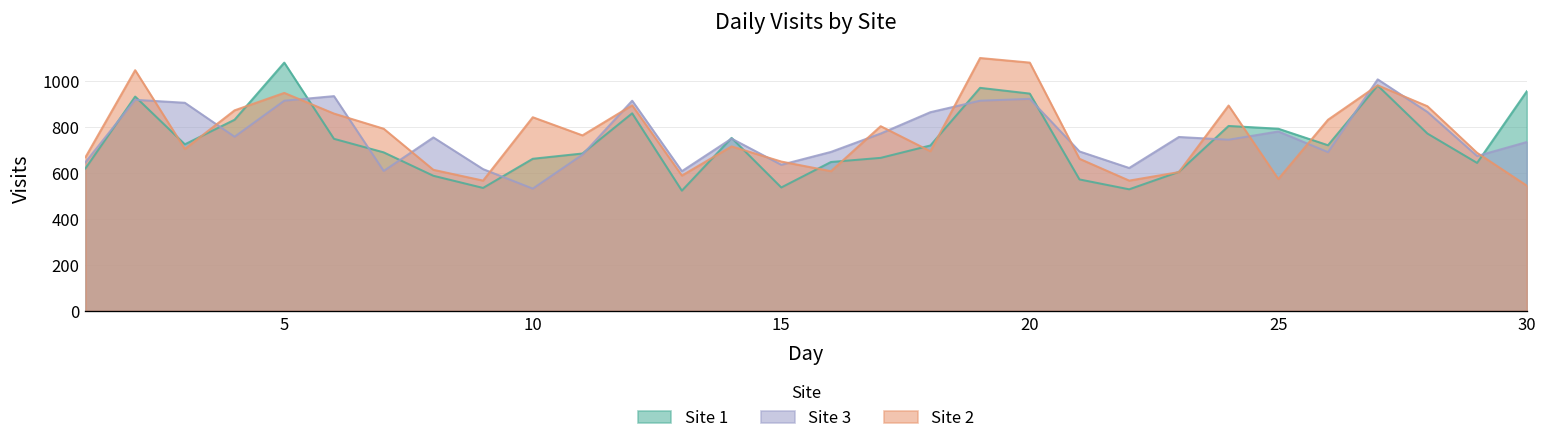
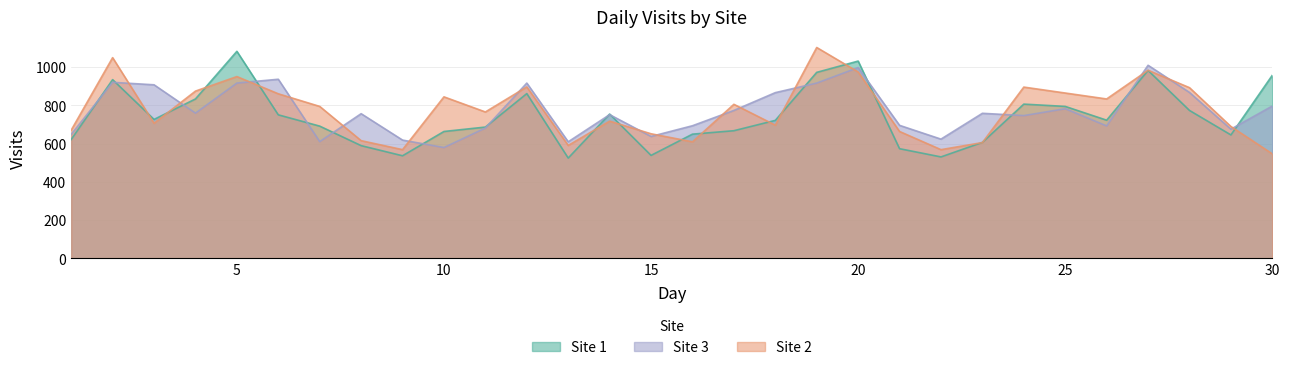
Site 3, 10: 530 -> 580
Site 1, 20: 950 -> 1030
Site 3, 20: 920 -> 1000
Site 2, 20: 1080 -> 970
Site 2, 25: 580 -> 860
Site 3, 30: 740 -> 800
